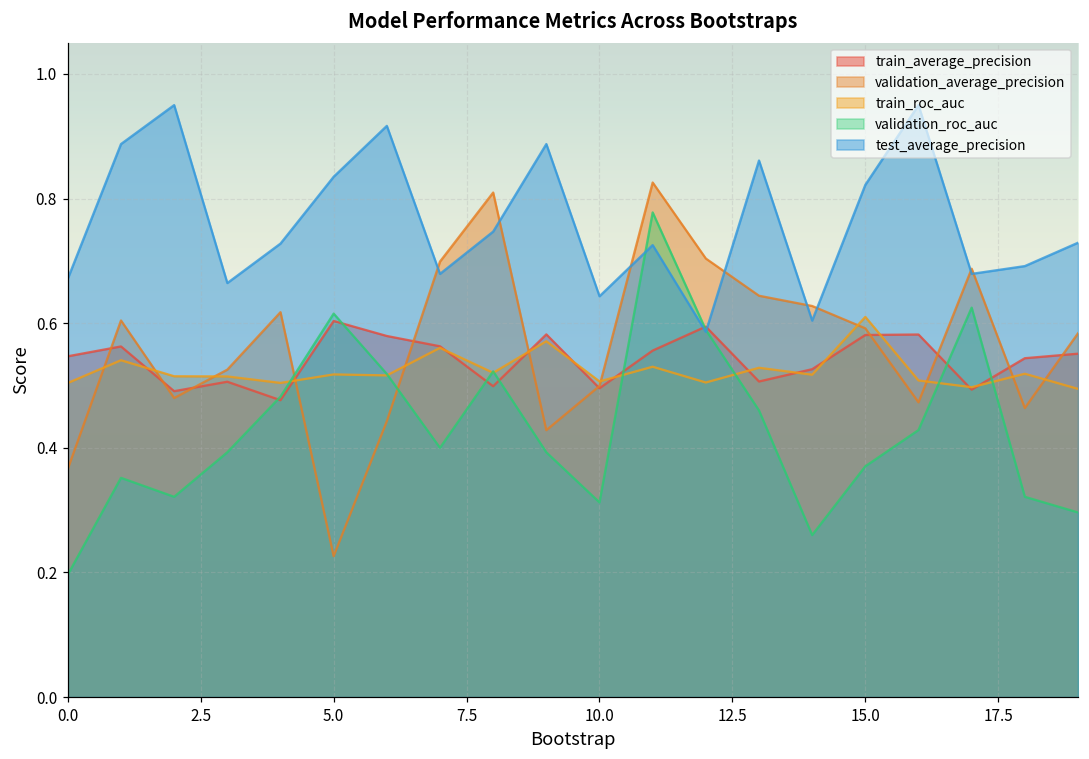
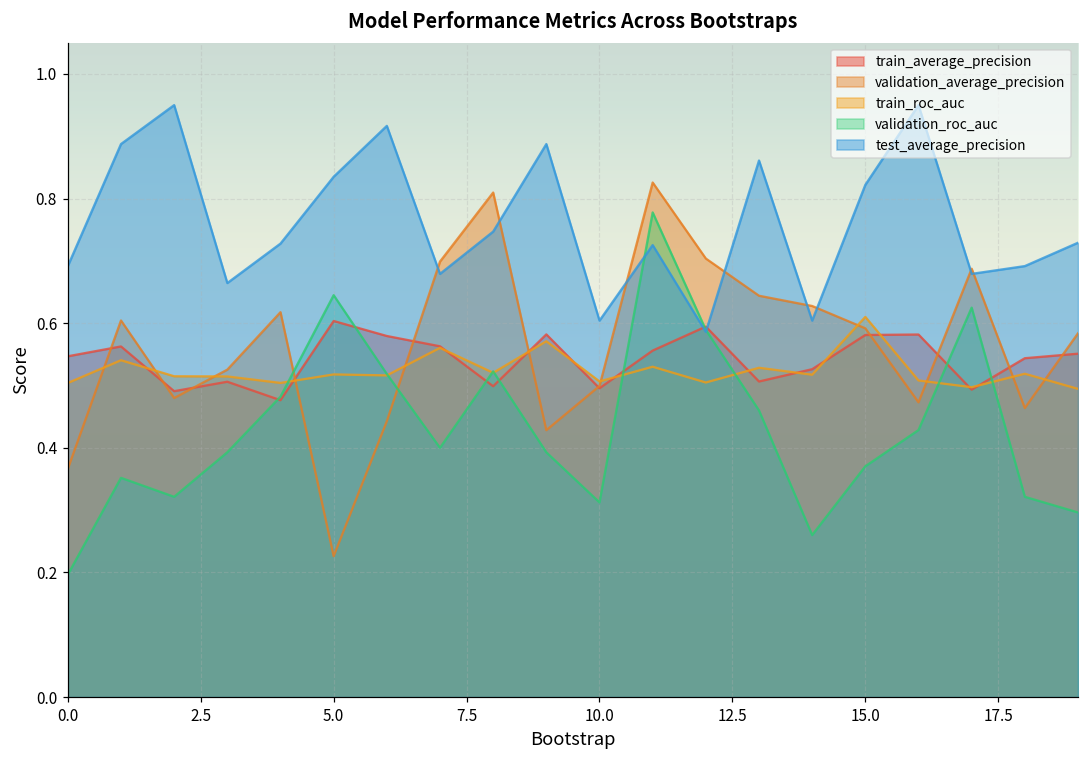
test_average_precision, 0.0: 0.67 -> 0.69
validation_roc_auc, 5.0: 0.62 -> 0.64
test_average_precision, 10.0: 0.64 -> 0.60
